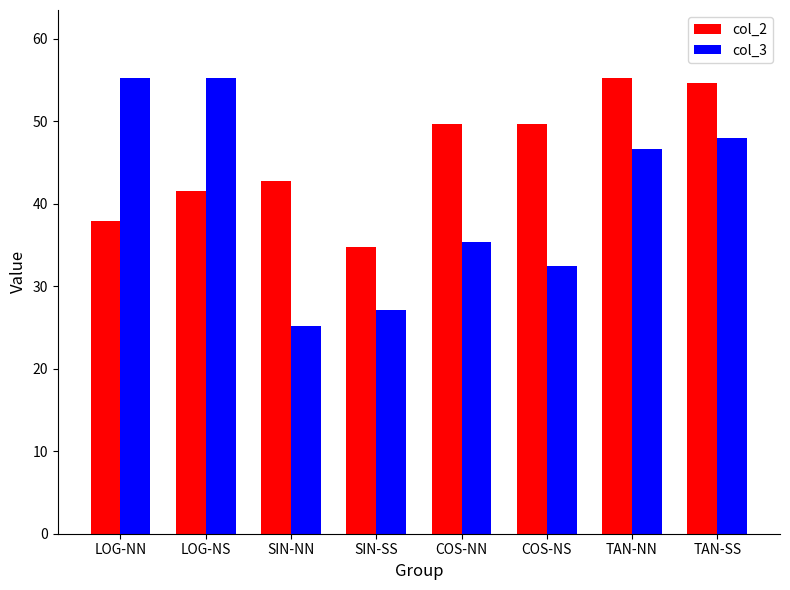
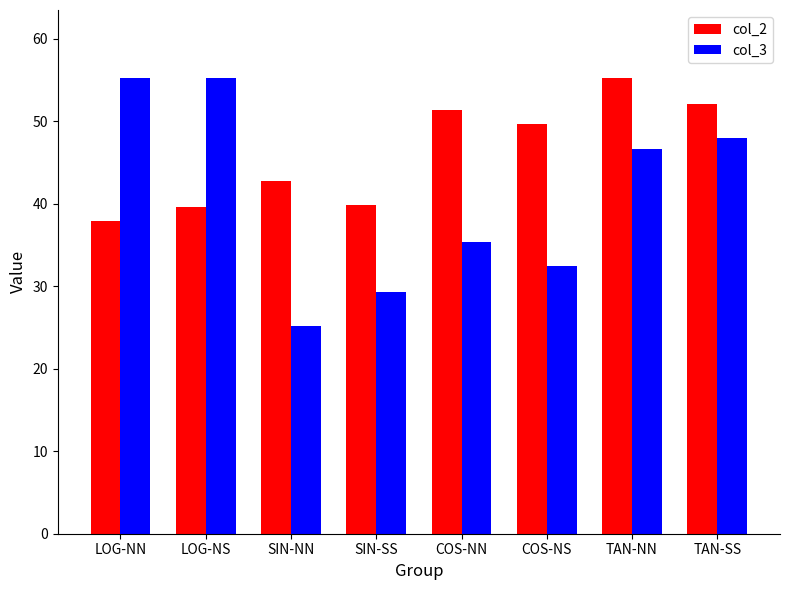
col_2, LOG-NS: 42 -> 40
col_2, SIN-SS: 35 -> 40
col_3, SIN-SS: 27 -> 29
col_2, COS-NN: 50 -> 51
col_2, TAN-SS: 55 -> 52
